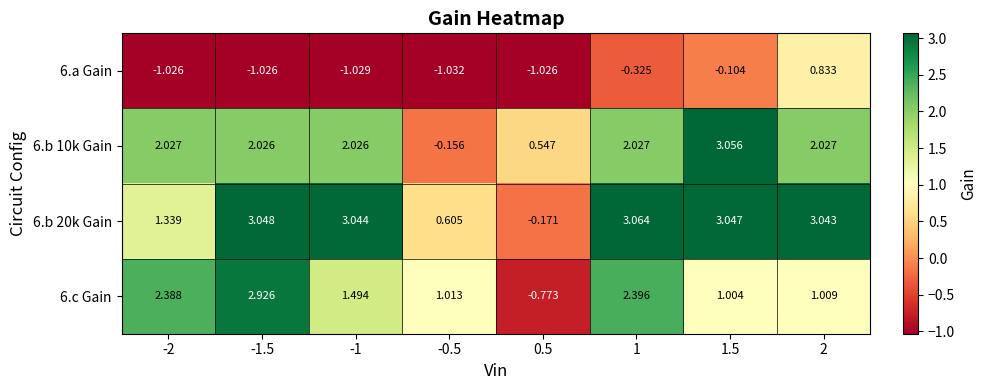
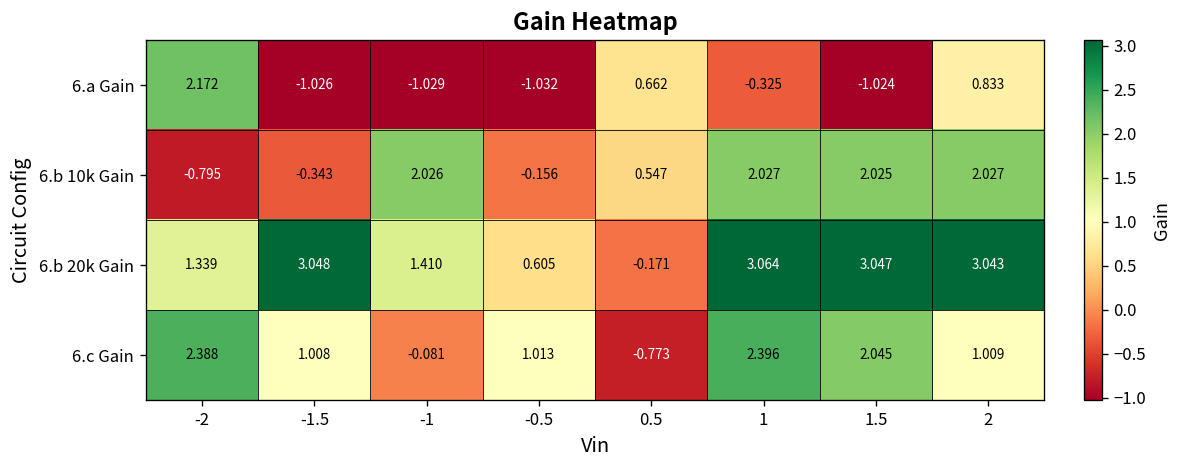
6.a Gain, -2: -1.026 -> 2.172
6.a Gain, 0.5: -1.026 -> 0.662
6.a Gain, 1.5: -0.104 -> -1.024
6.b 10k Gain, -2: 2.027 -> -0.795
6.b 10k Gain, -1.5: 2.026 -> -0.343
6.b 10k Gain, 1.5: 3.056 -> 2.025
6.b 20k Gain, -1: 3.044 -> 1.410
6.c Gain, -1.5: 2.926 -> 1.008
6.c Gain, -1: 1.494 -> -0.081
6.c Gain, 1.5: 1.004 -> 2.045
